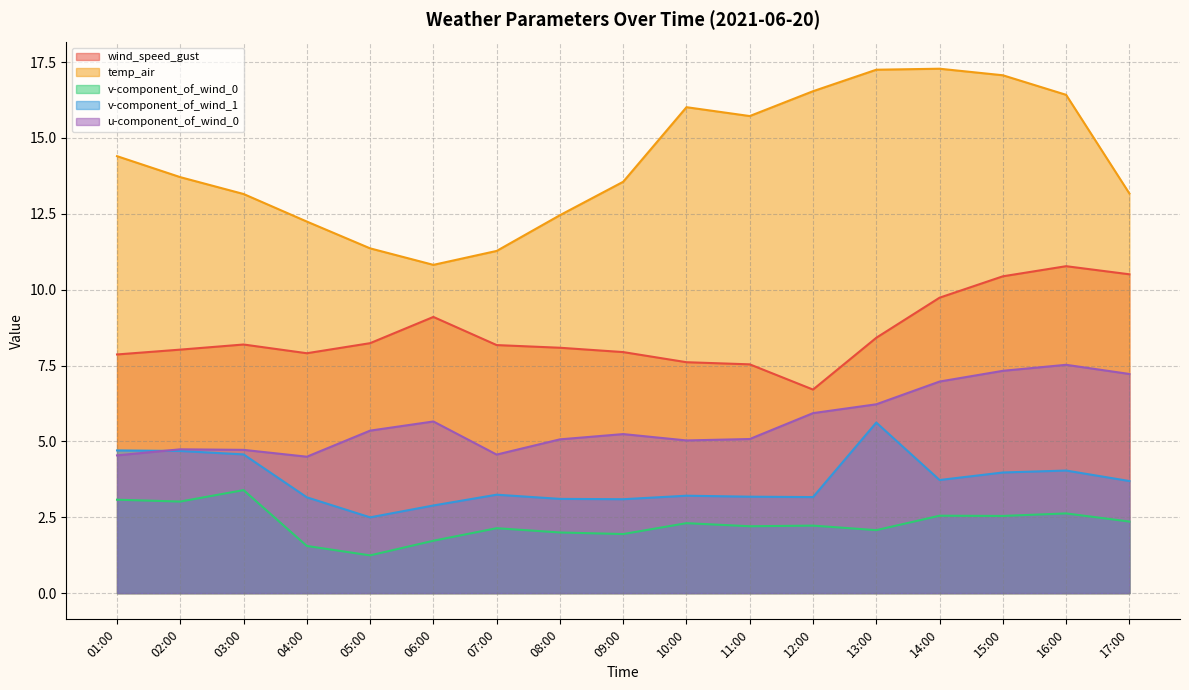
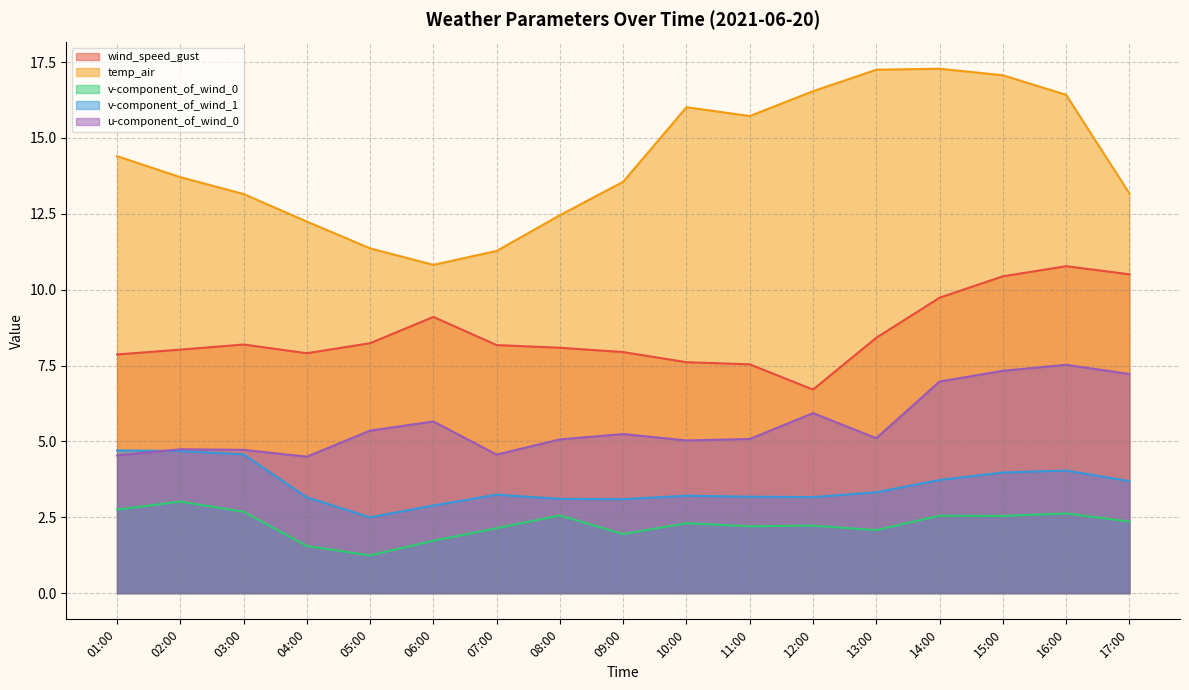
v-component_of_wind_0, 01:00: 3.1 -> 2.7
v-component_of_wind_0, 03:00: 3.4 -> 2.7
v-component_of_wind_0, 08:00: 2.0 -> 2.6
v-component_of_wind_1, 13:00: 5.6 -> 3.3
u-component_of_wind_0, 13:00: 6.2 -> 5.1
